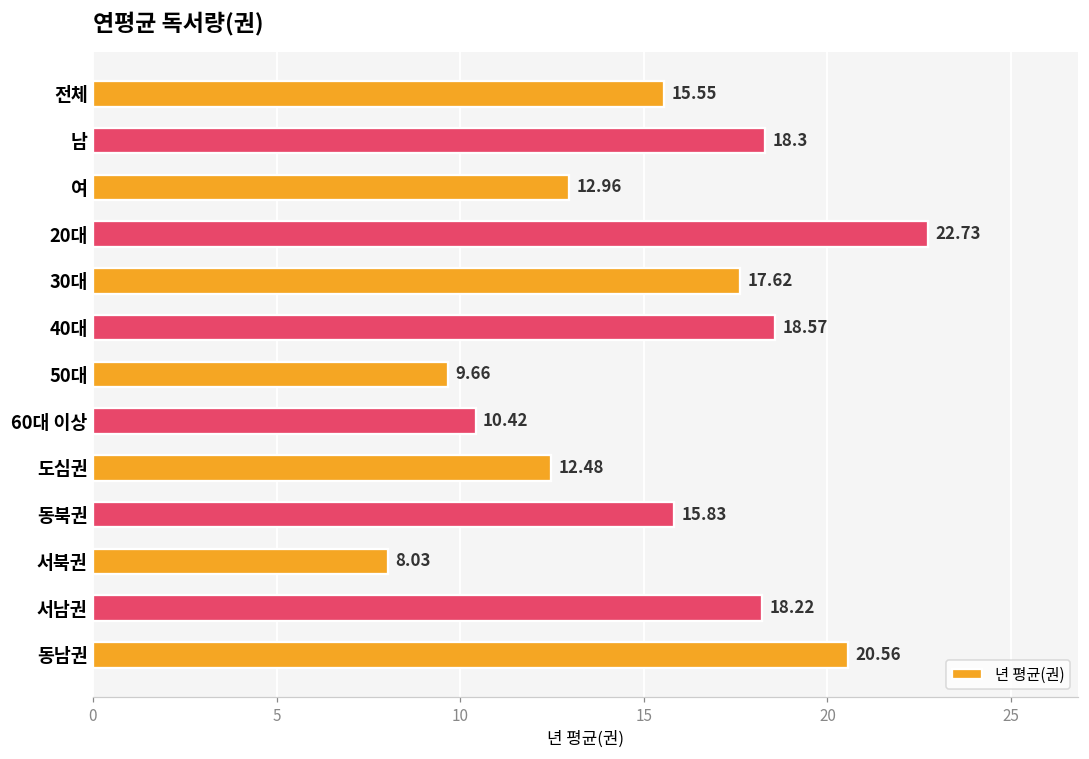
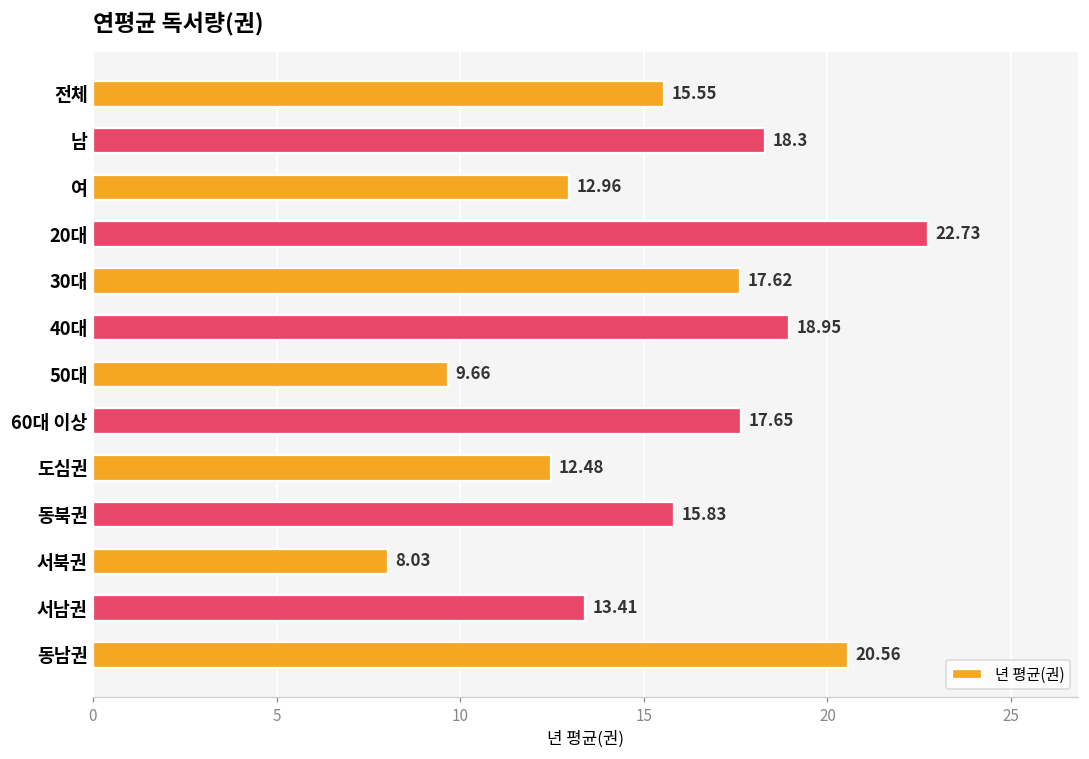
40대: 18.57 -> 18.95
60대 이상: 10.42 -> 17.65
서남권: 18.22 -> 13.41
